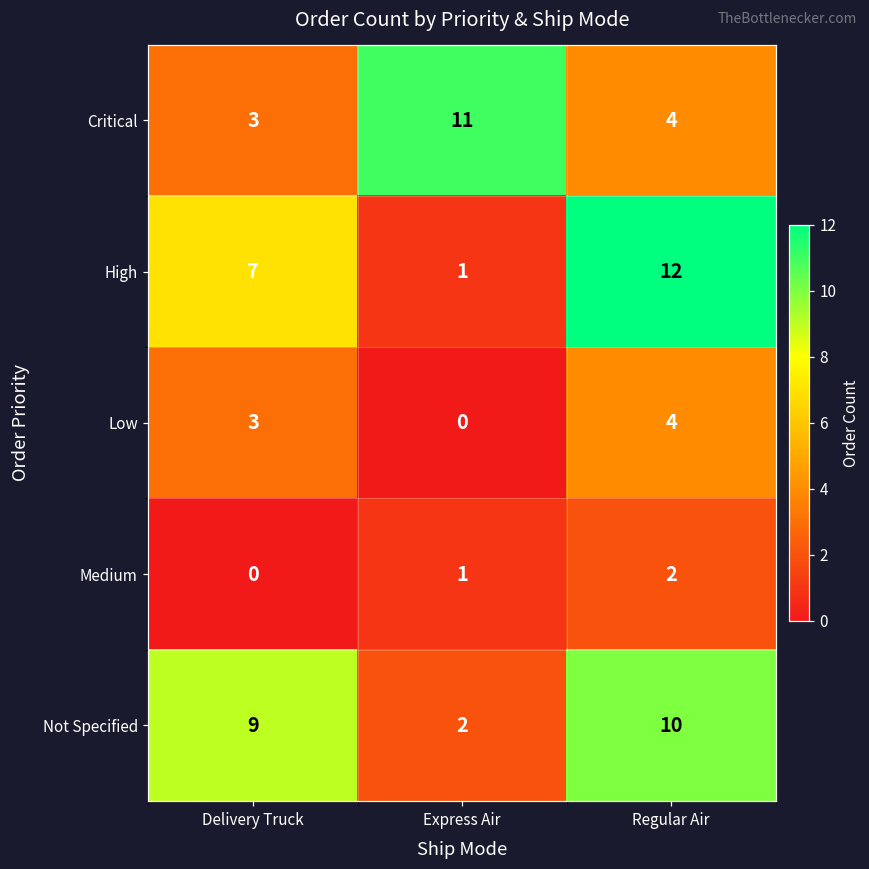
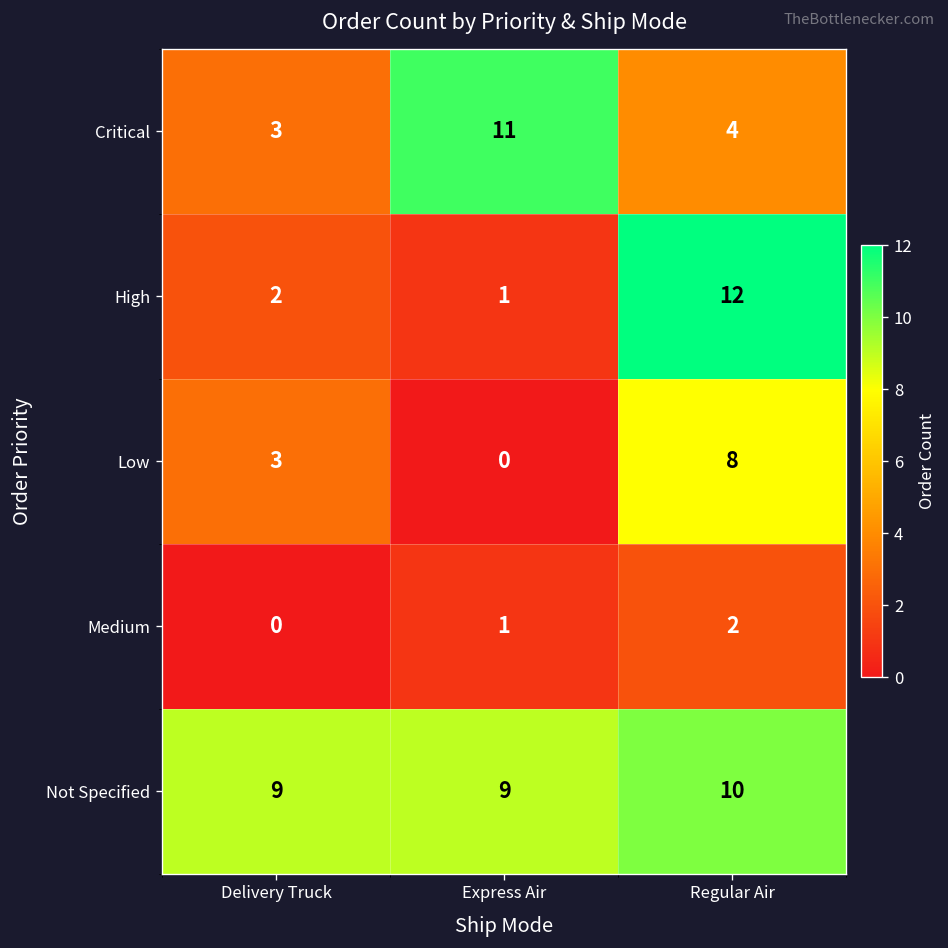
High, Delivery Truck: 7 -> 2
Low, Regular Air: 4 -> 8
Not Specified, Express Air: 2 -> 9
